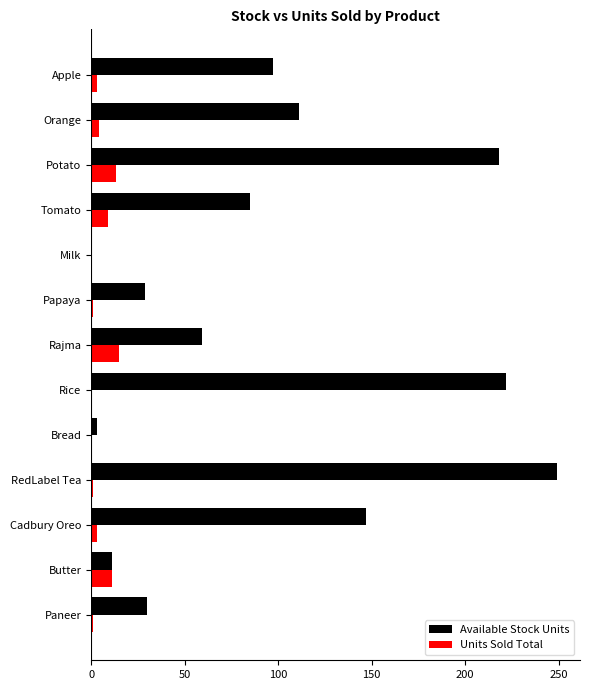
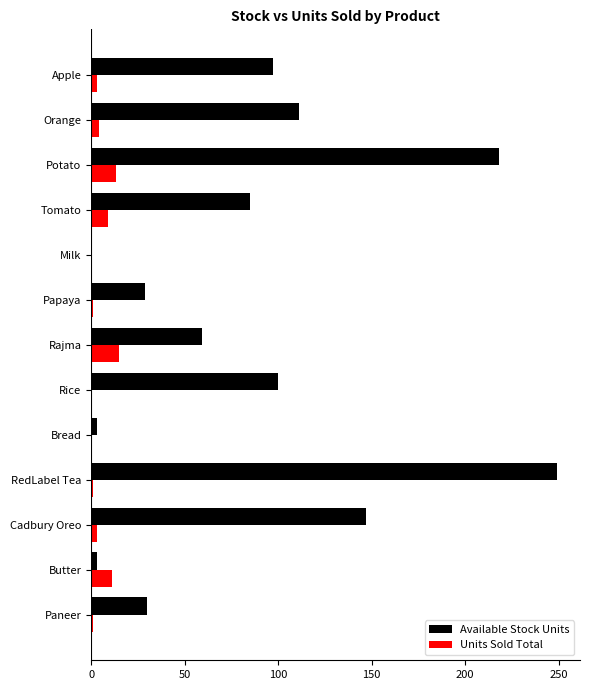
Available Stock Units, Rice: 222 -> 100
Available Stock Units, Butter: 11 -> 3
